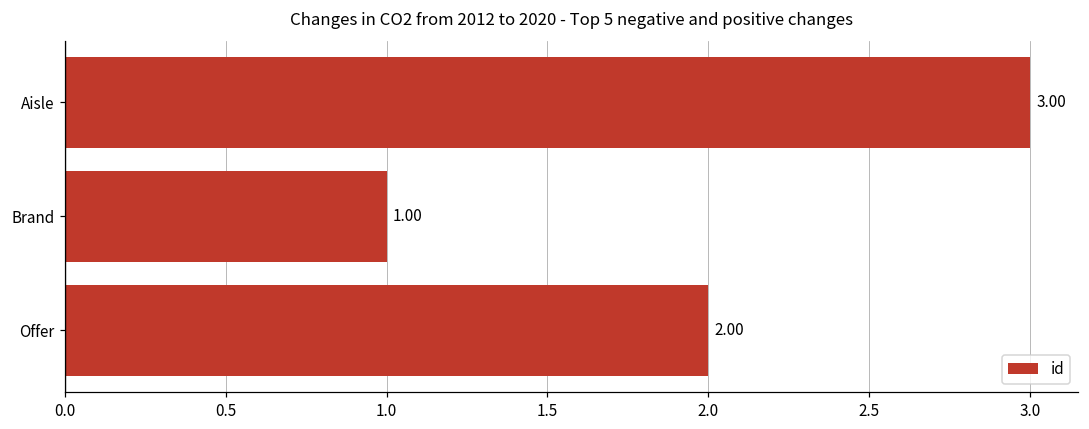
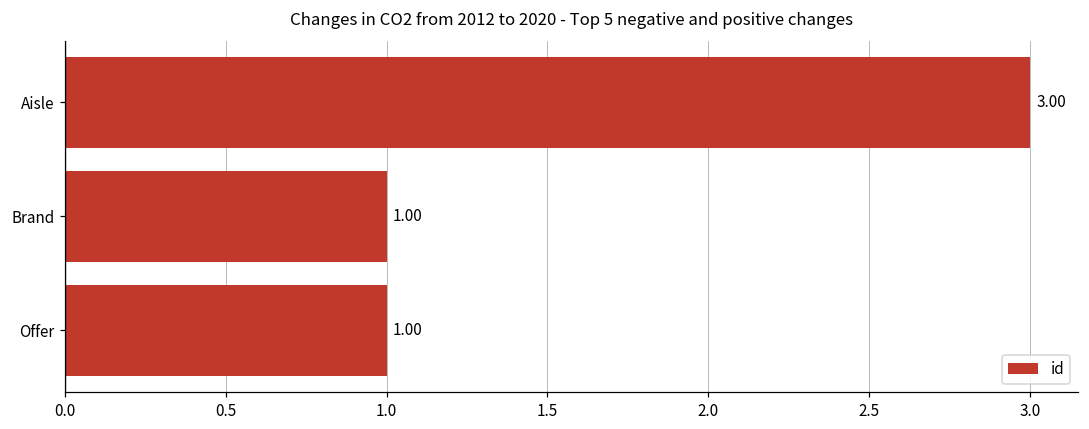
Offer: 2.00 -> 1.00
